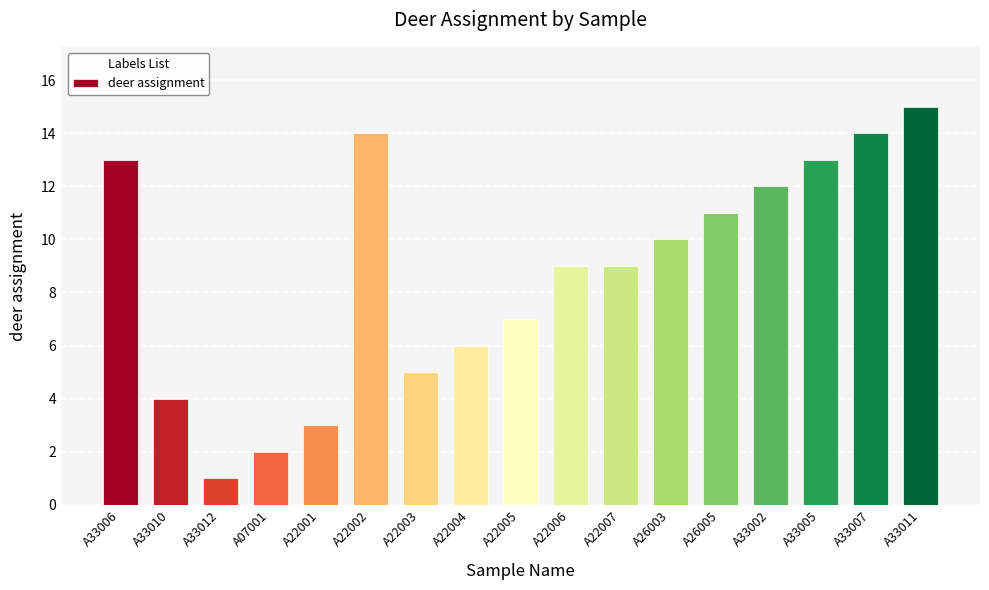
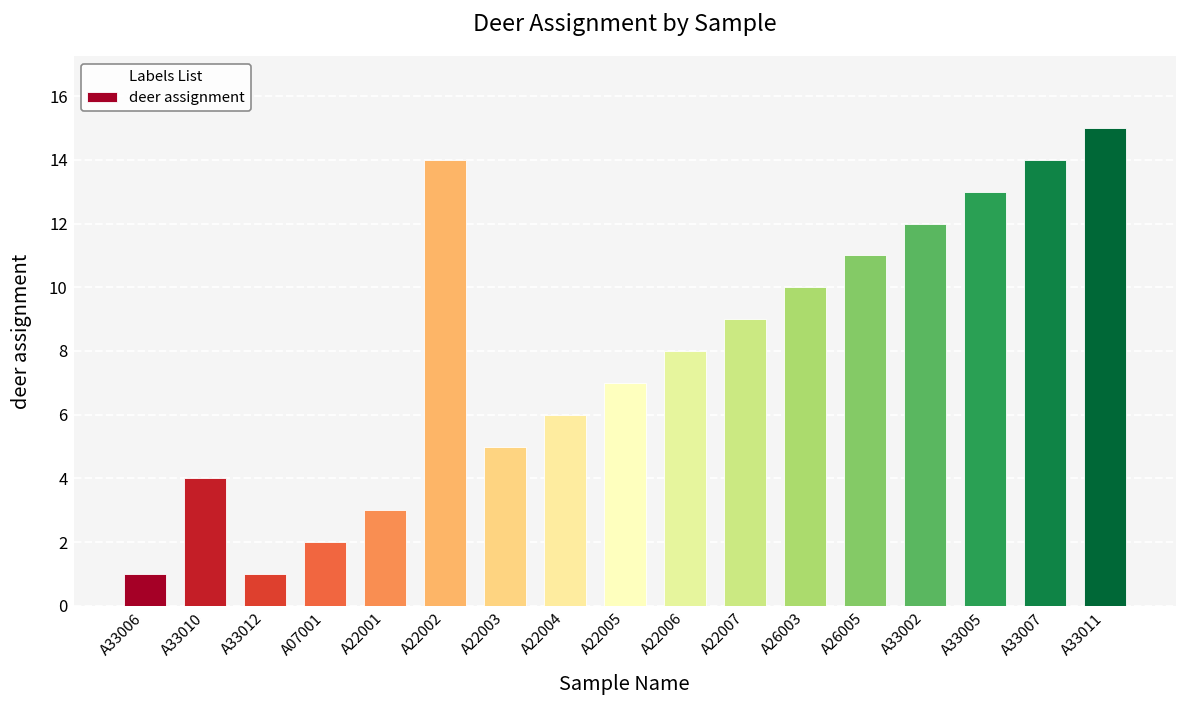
A33006: 13 -> 1
A22006: 9 -> 8
